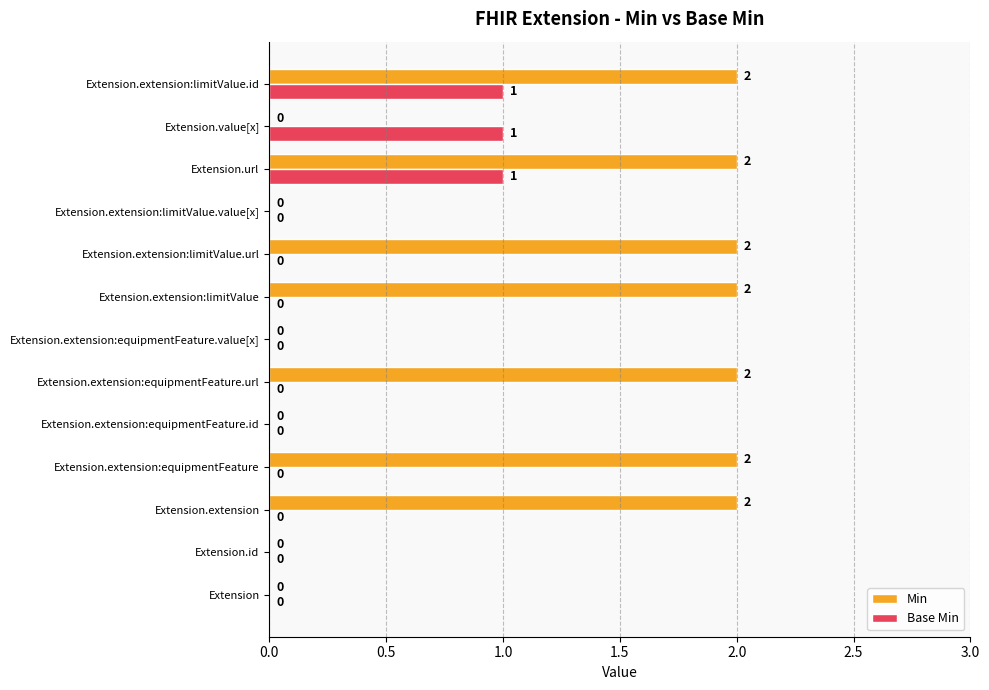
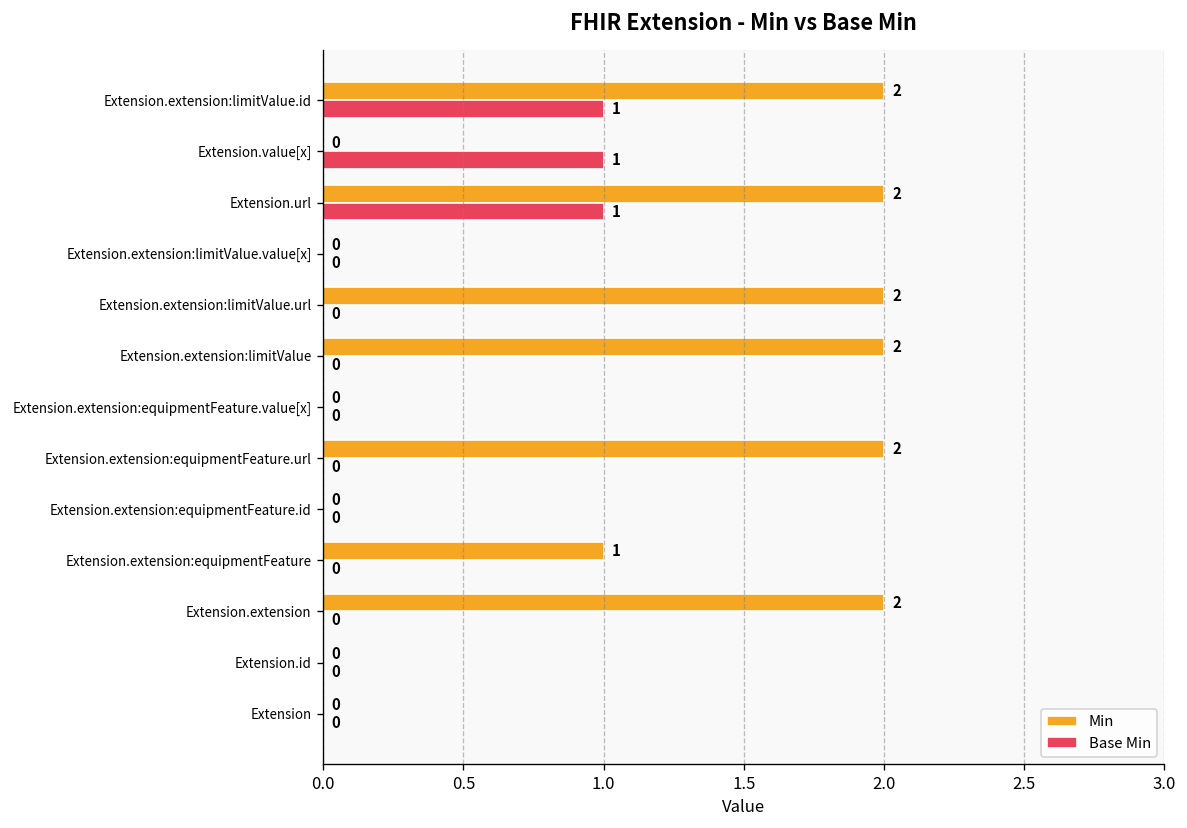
Min, Extension.extension:equipmentFeature: 2 -> 1
